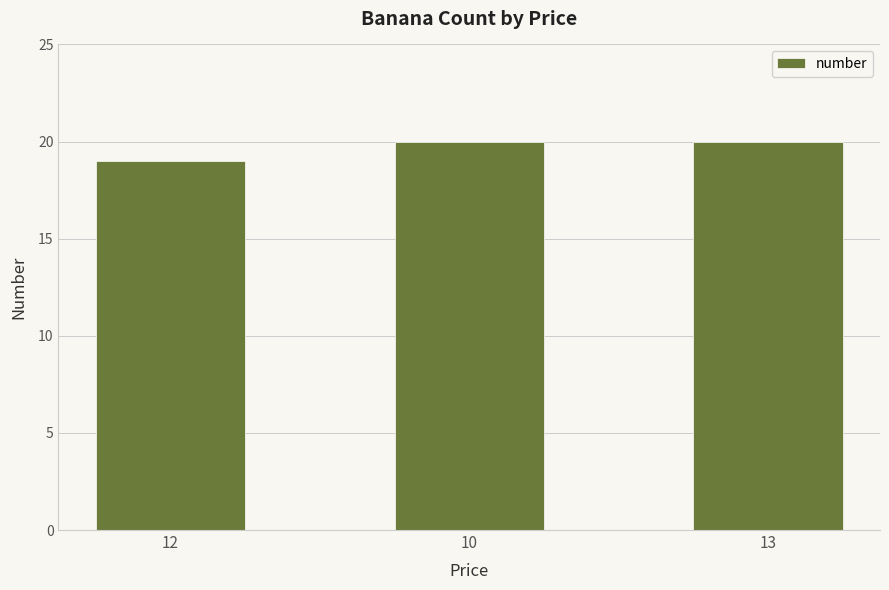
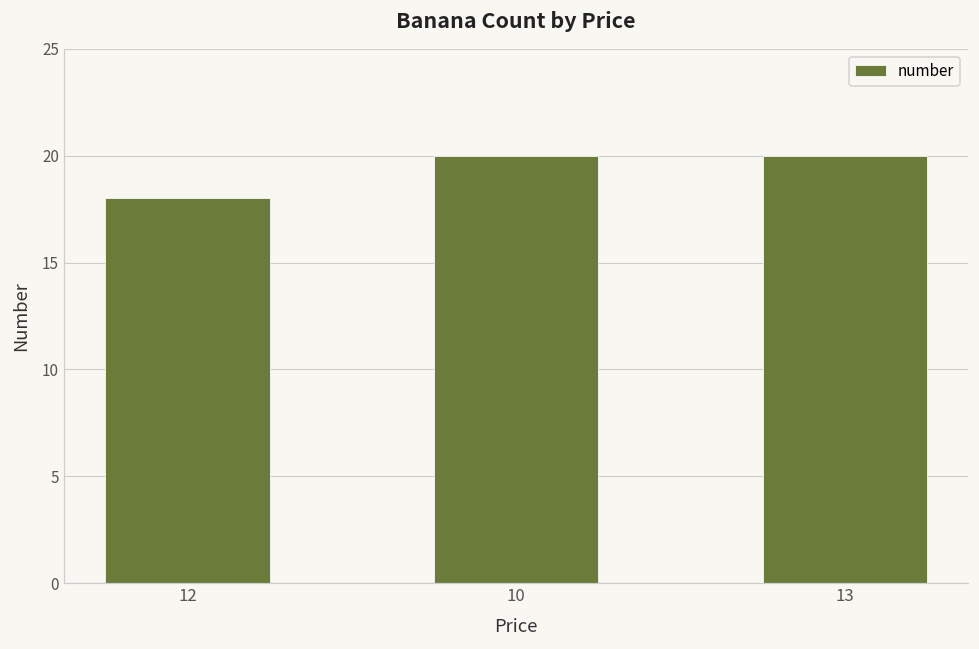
12: 19 -> 18
